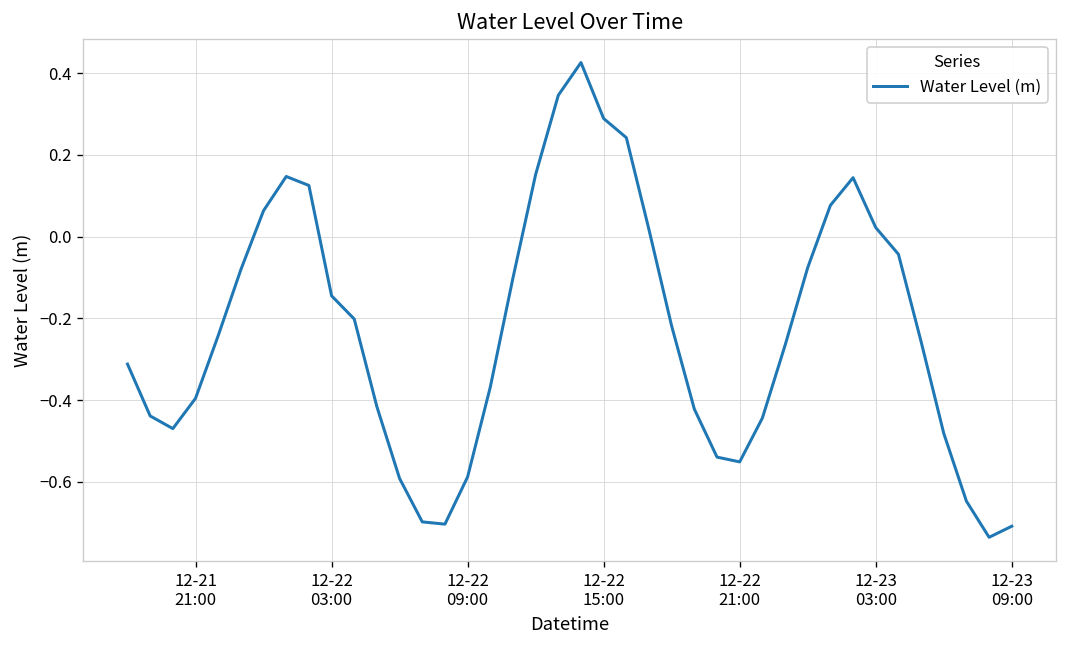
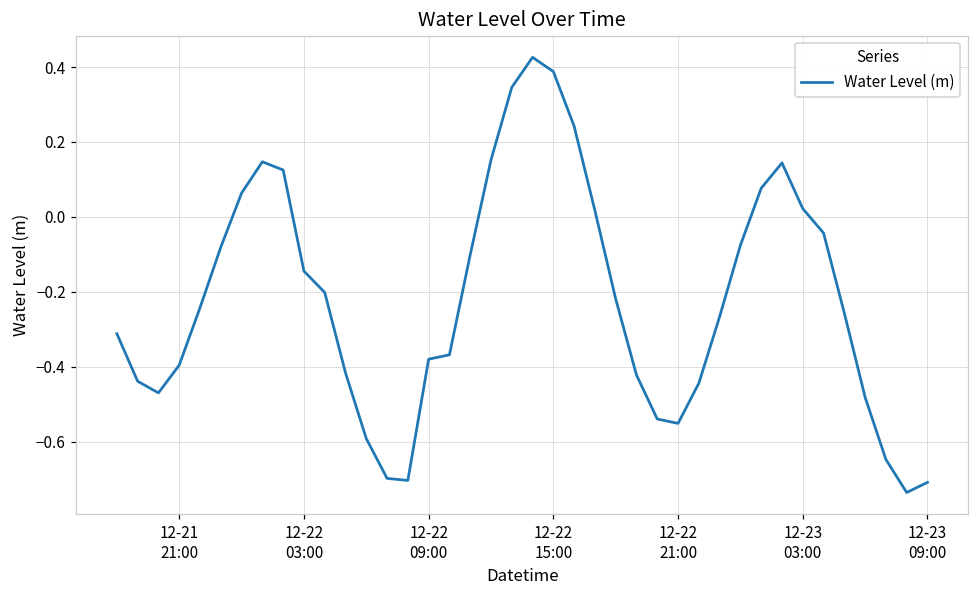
12-22 09:00: -0.59 -> -0.38
12-22 15:00: 0.29 -> 0.39
